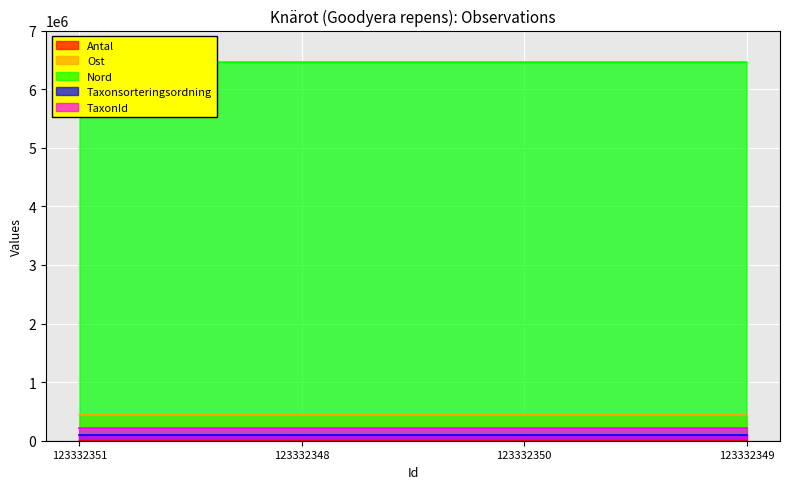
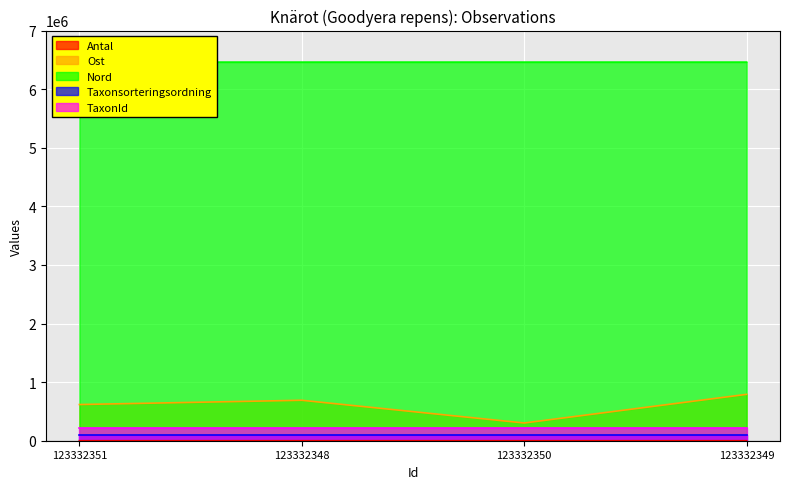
Ost, 123332351: 400000 -> 600000
Ost, 123332348: 400000 -> 700000
Ost, 123332350: 400000 -> 300000
Ost, 123332349: 400000 -> 800000
